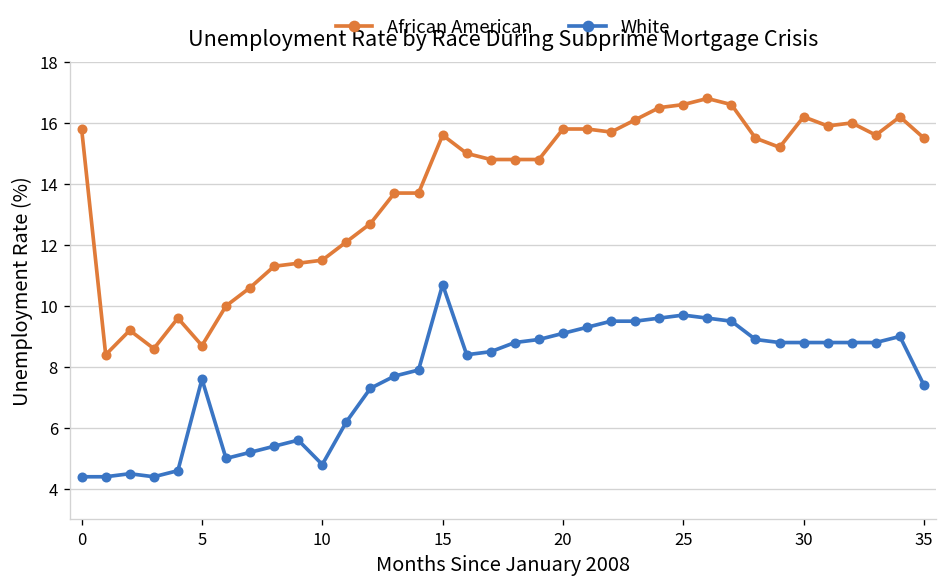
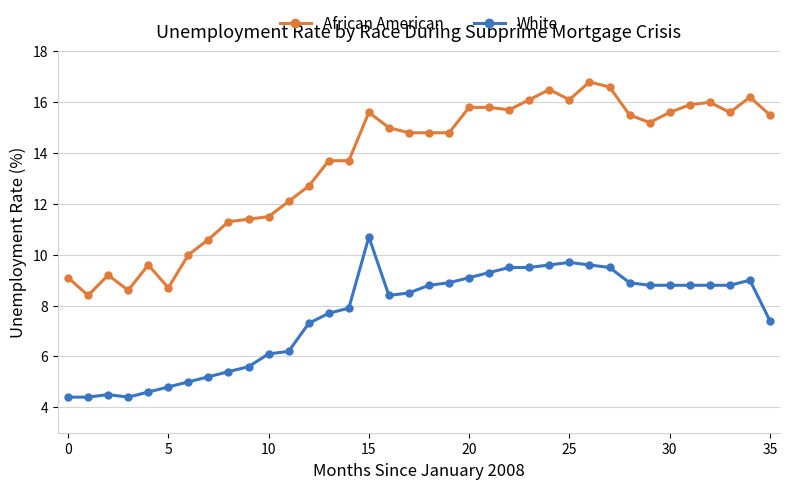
African American, 0: 15.8 -> 9.1
White, 5: 7.6 -> 4.8
White, 10: 4.8 -> 6.1
African American, 25: 16.6 -> 16.1
African American, 30: 16.2 -> 15.6
